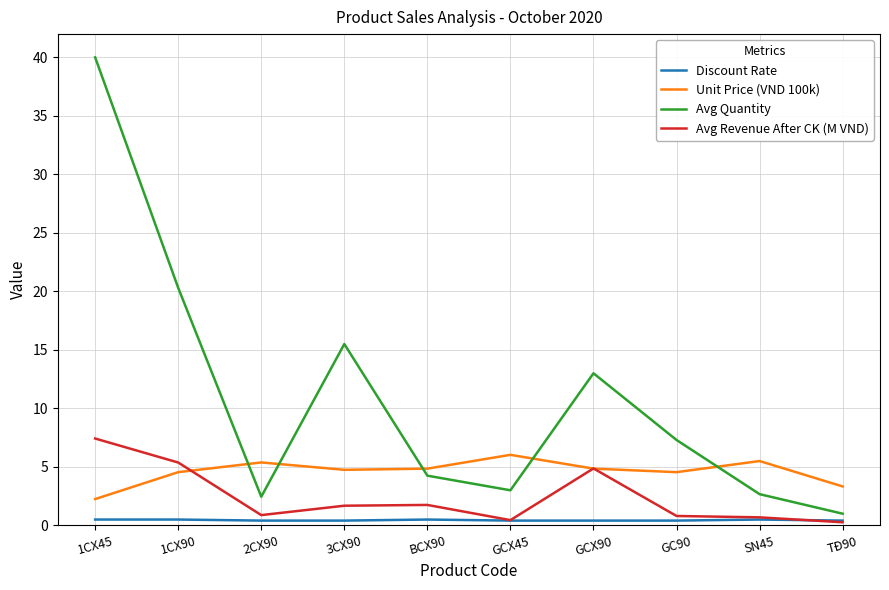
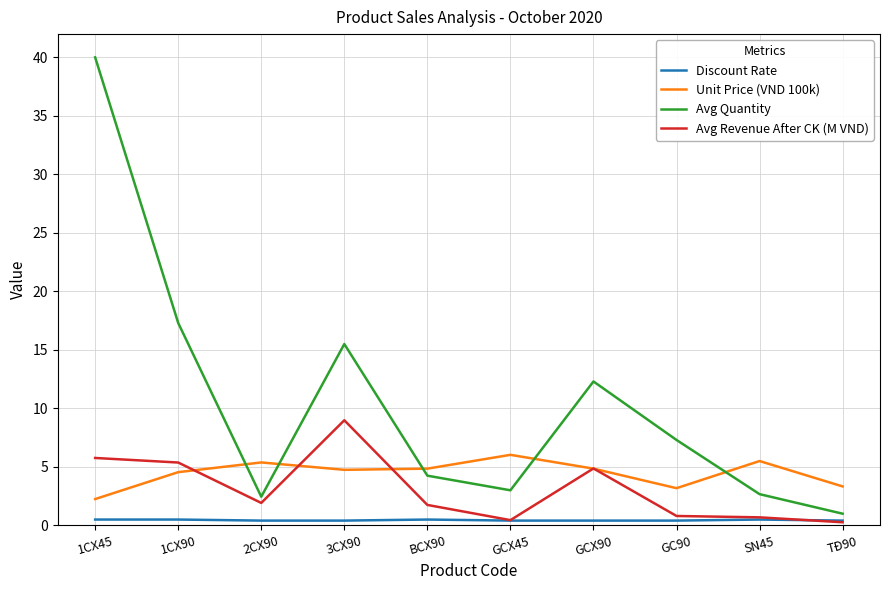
Avg Revenue After CK (M VND), 1CX45: 7.4 -> 5.8
Avg Quantity, 1CX90: 20.3 -> 17.3
Avg Revenue After CK (M VND), 2CX90: 0.9 -> 1.9
Avg Revenue After CK (M VND), 3CX90: 1.7 -> 9.0
Avg Quantity, GCX90: 13.0 -> 12.3
Unit Price (VND 100k), GC90: 4.6 -> 3.2
